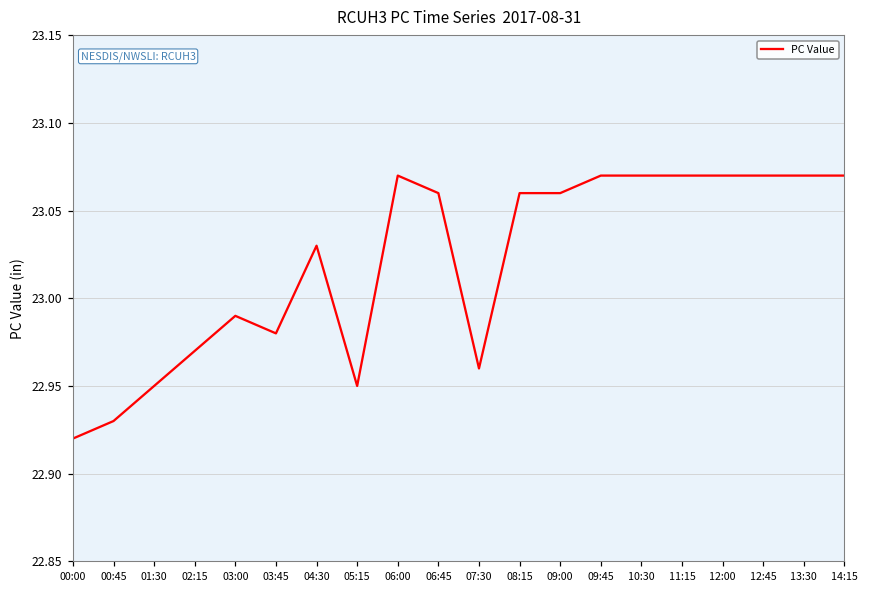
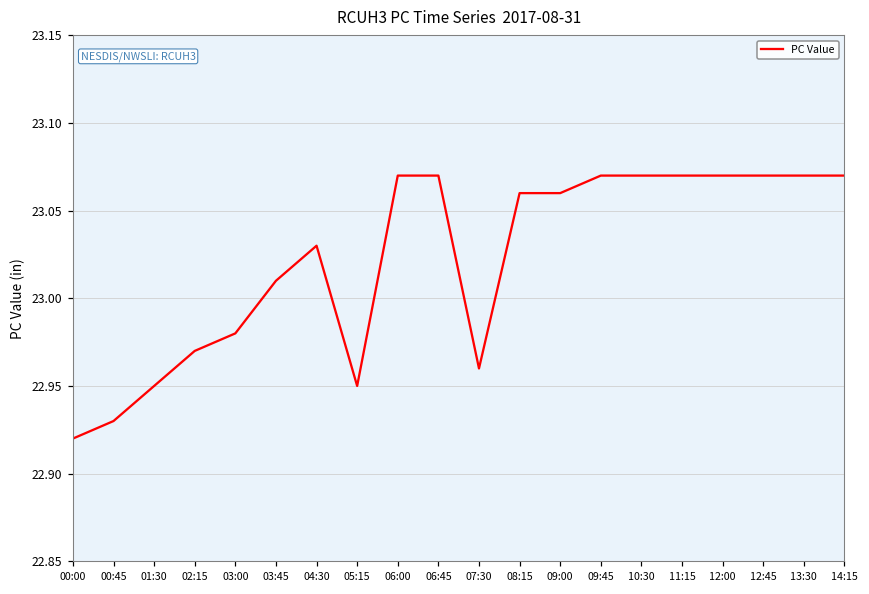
03:00: 22.99 -> 22.98
03:45: 22.98 -> 23.01
06:45: 23.06 -> 23.07
